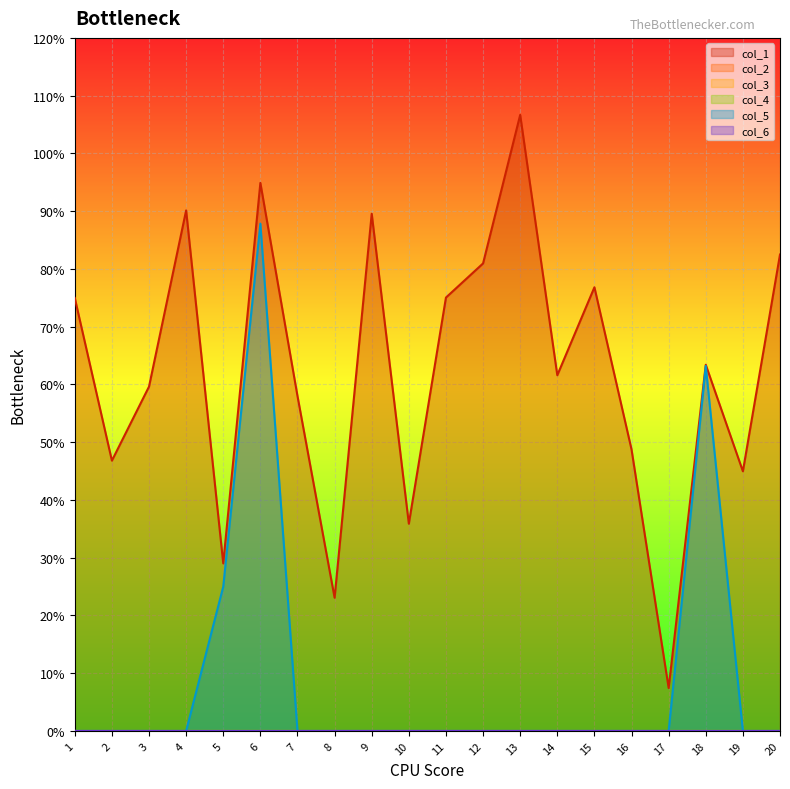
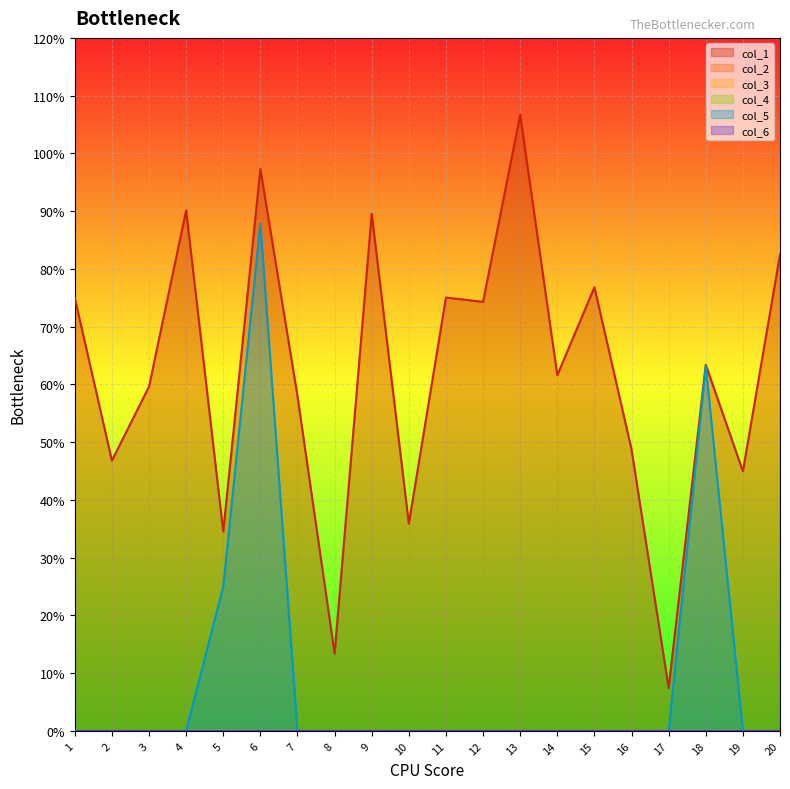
col_1, 5: 29% -> 35%
col_1, 6: 95% -> 97%
col_1, 8: 23% -> 13%
col_1, 12: 81% -> 74%
